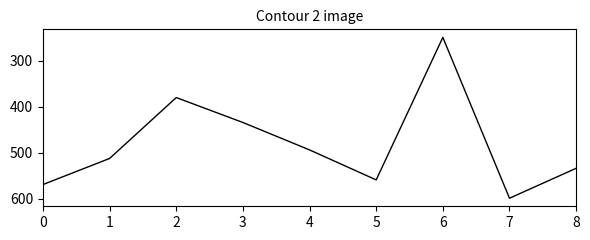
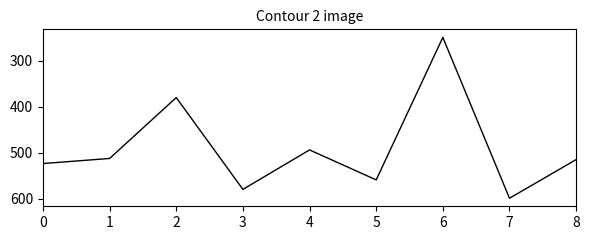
0: 570 -> 520
3: 430 -> 580
8: 530 -> 520
